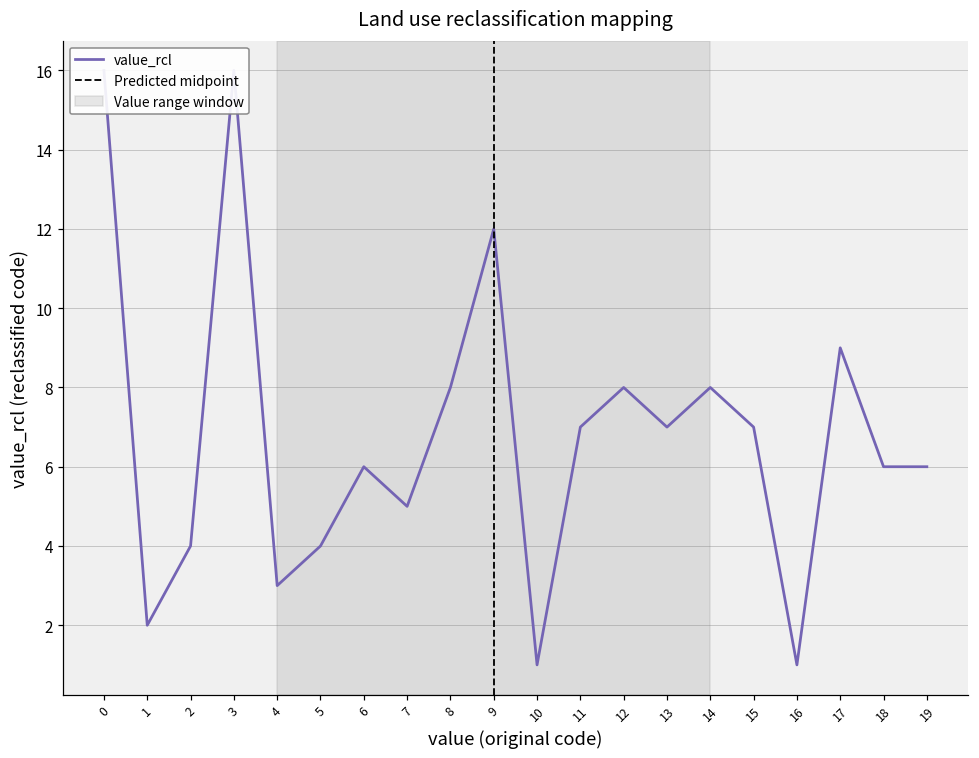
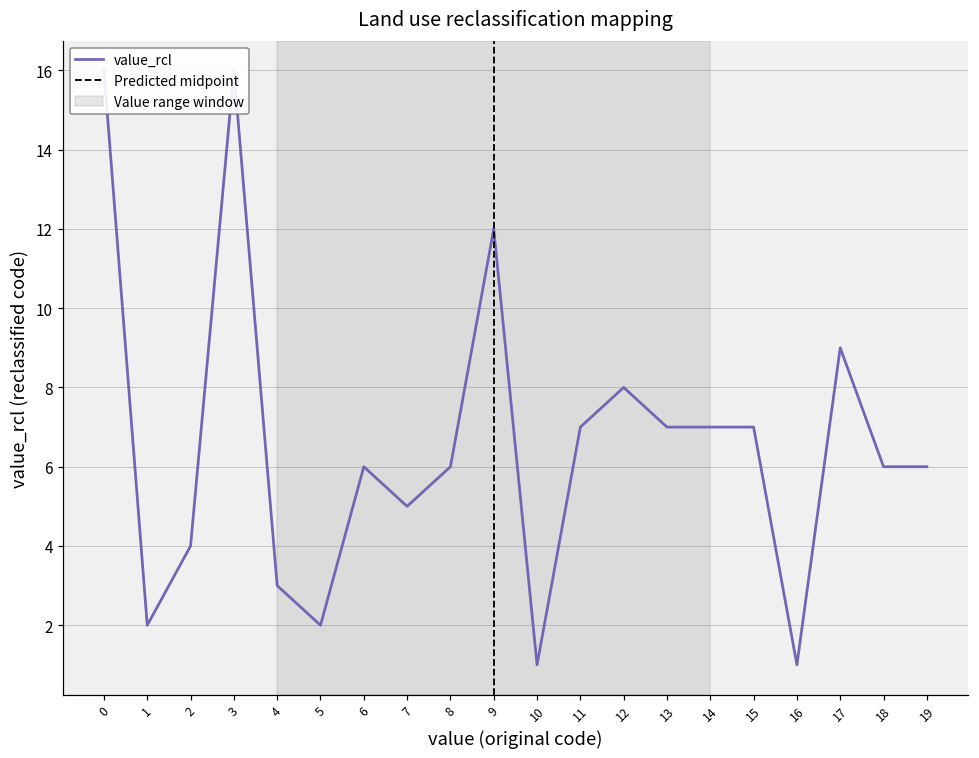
5: 4 -> 2
8: 8 -> 6
14: 8 -> 7
